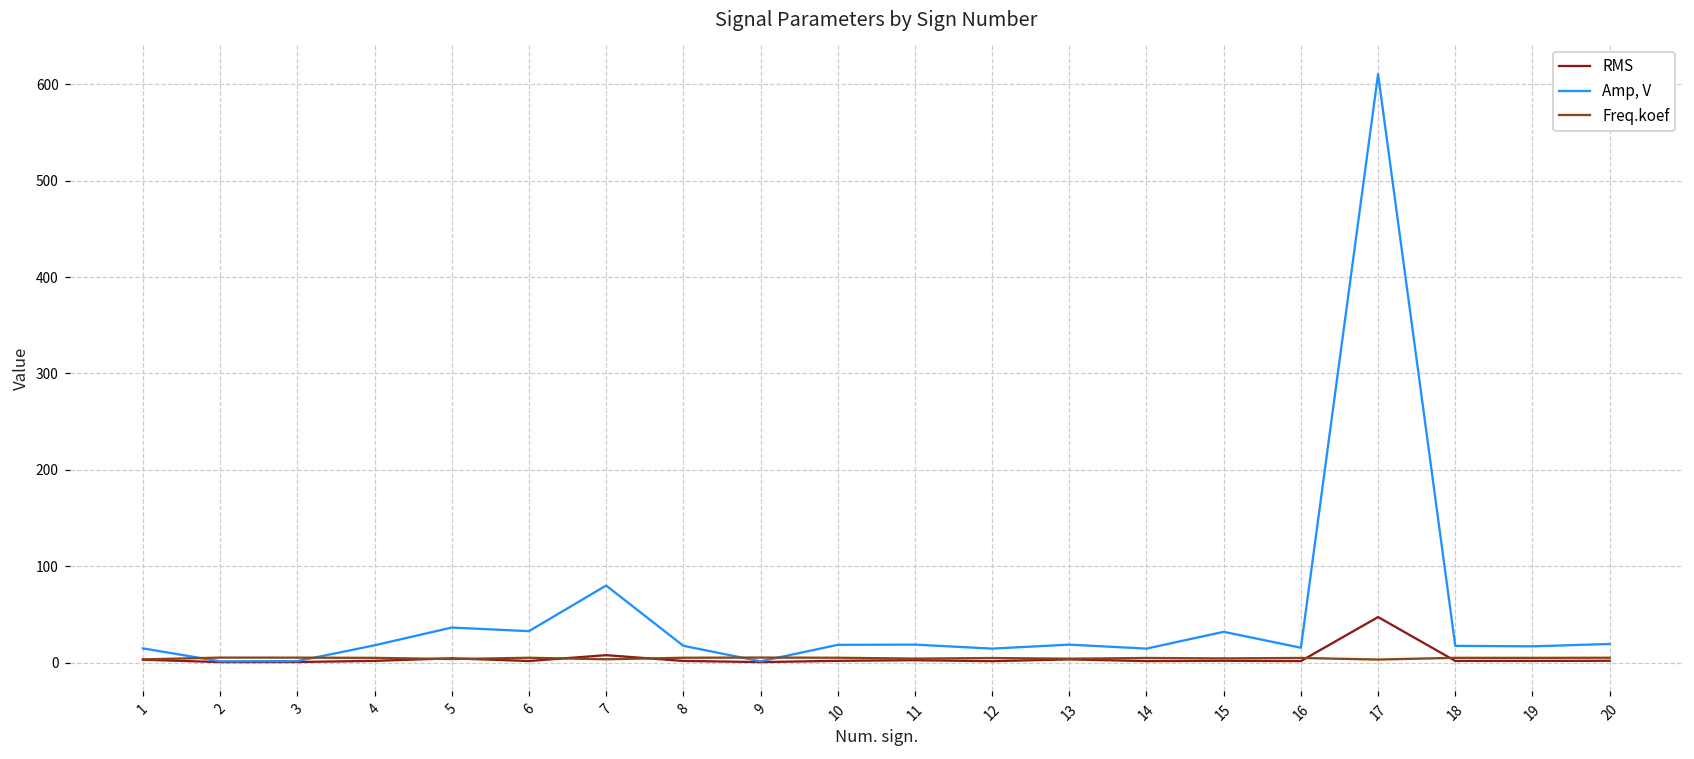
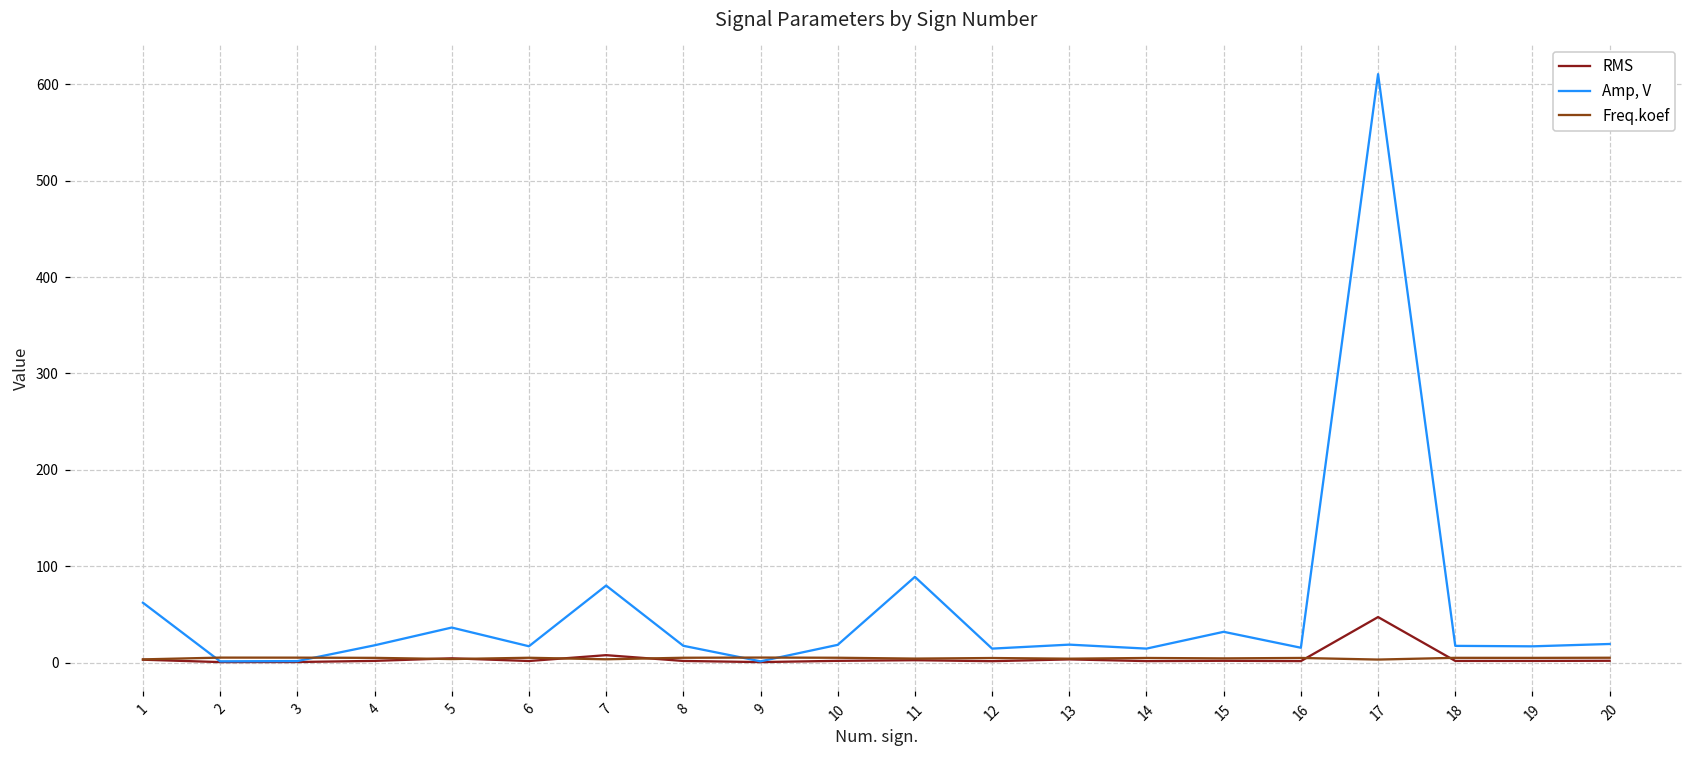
Amp, V, 1: 10 -> 60
Amp, V, 6: 30 -> 20
Amp, V, 11: 20 -> 90
